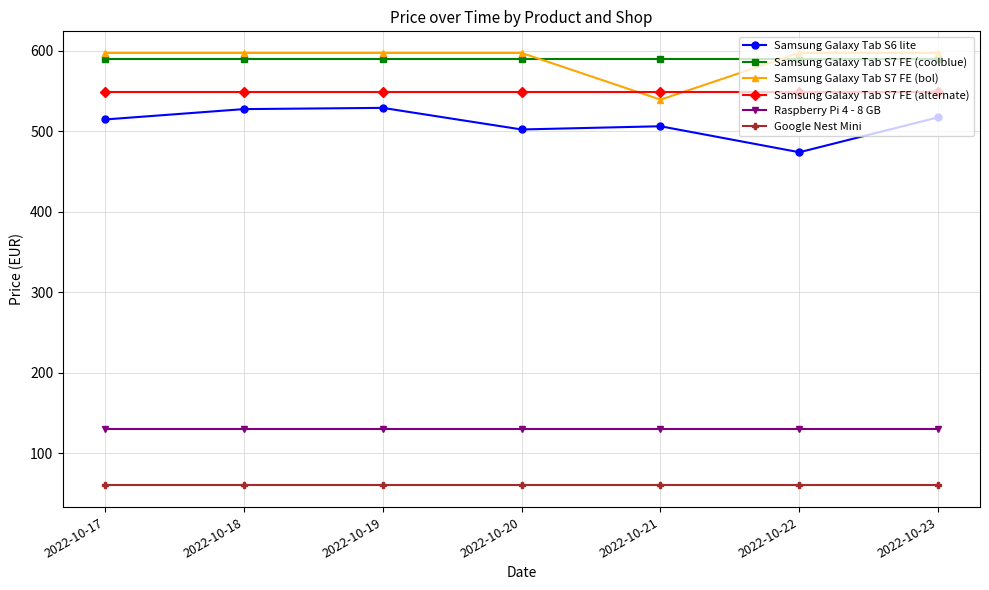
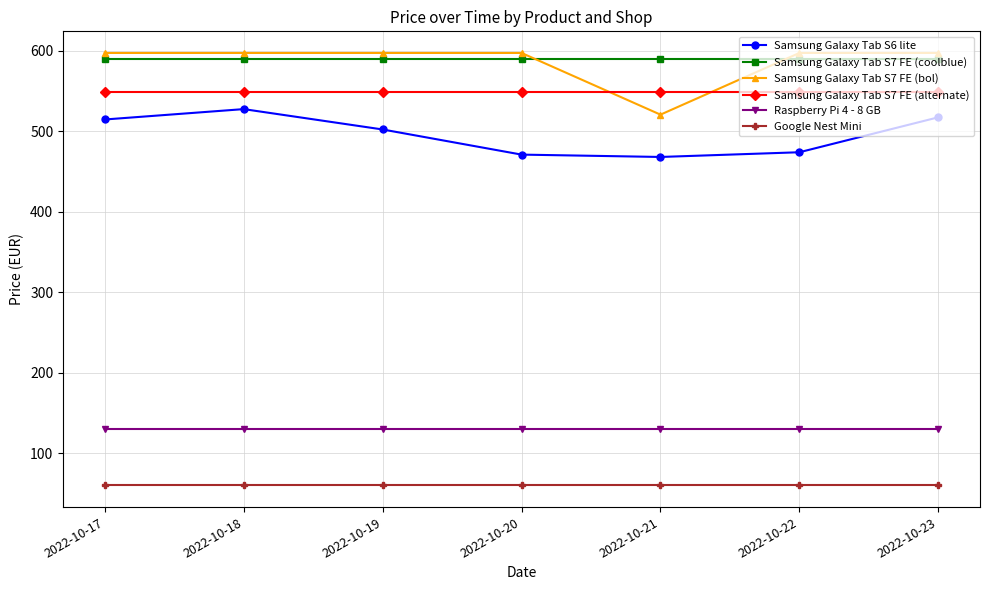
Samsung Galaxy Tab S6 lite, 2022-10-19: 530 -> 500
Samsung Galaxy Tab S6 lite, 2022-10-20: 500 -> 470
Samsung Galaxy Tab S6 lite, 2022-10-21: 510 -> 470
Samsung Galaxy Tab S7 FE (bol), 2022-10-21: 540 -> 520
